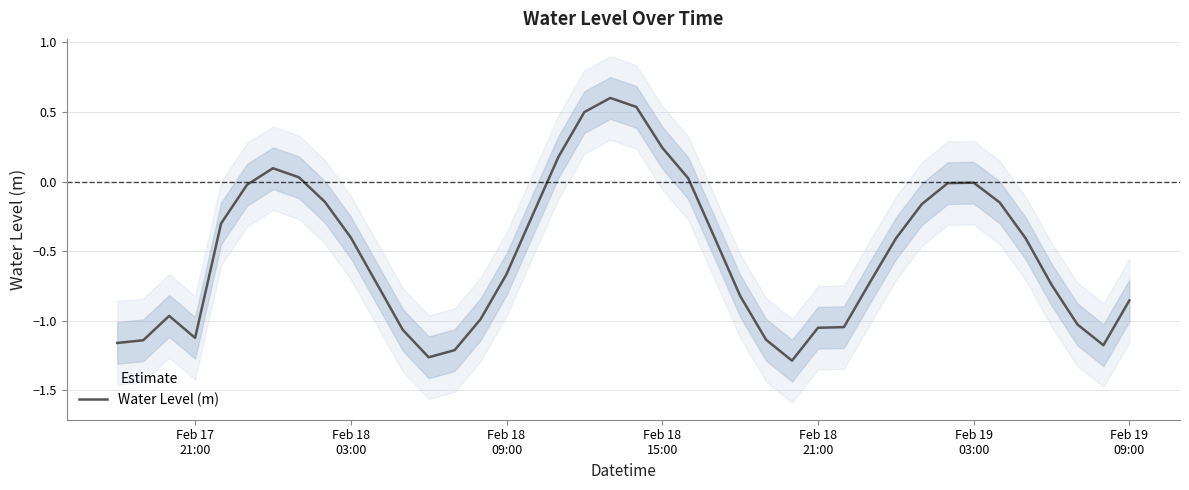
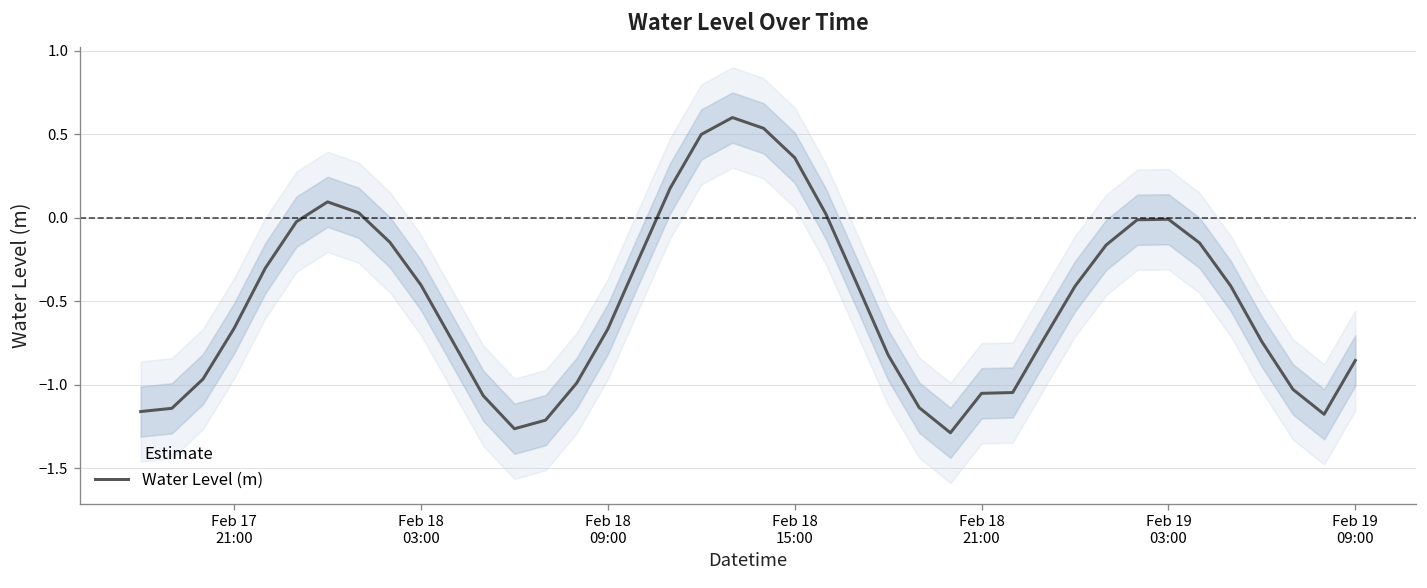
Water Level (m), Feb 17 21:00: -1.12 -> -0.66
Water Level (m), Feb 18 15:00: 0.24 -> 0.36
